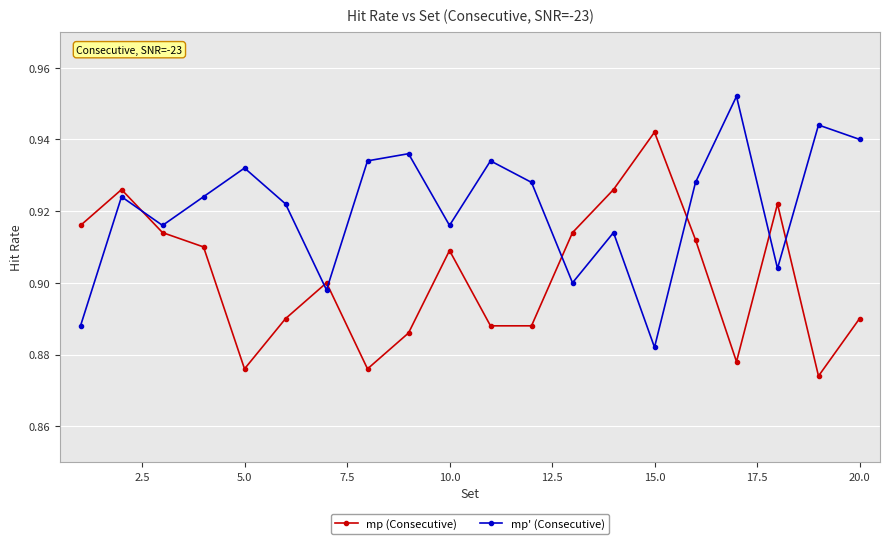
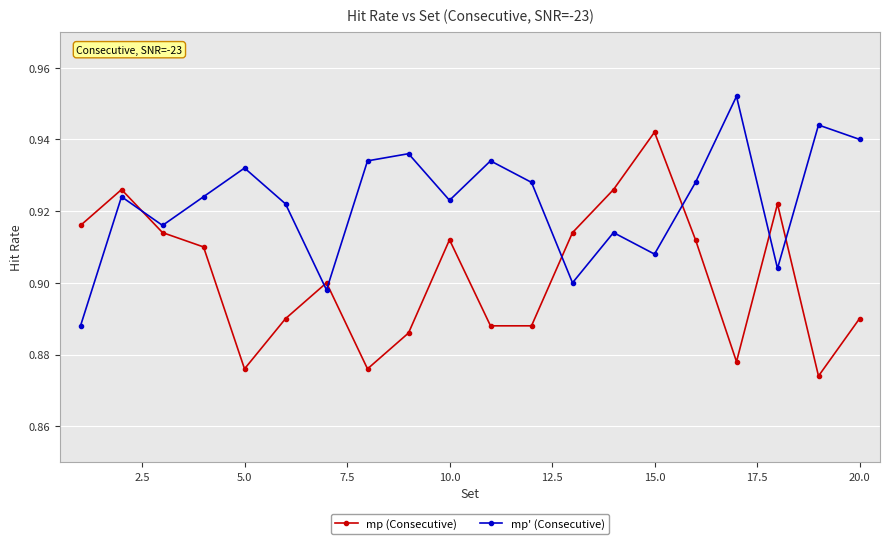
mp (Consecutive), 10.0: 0.909 -> 0.912
mp' (Consecutive), 10.0: 0.916 -> 0.923
mp' (Consecutive), 15.0: 0.882 -> 0.908
